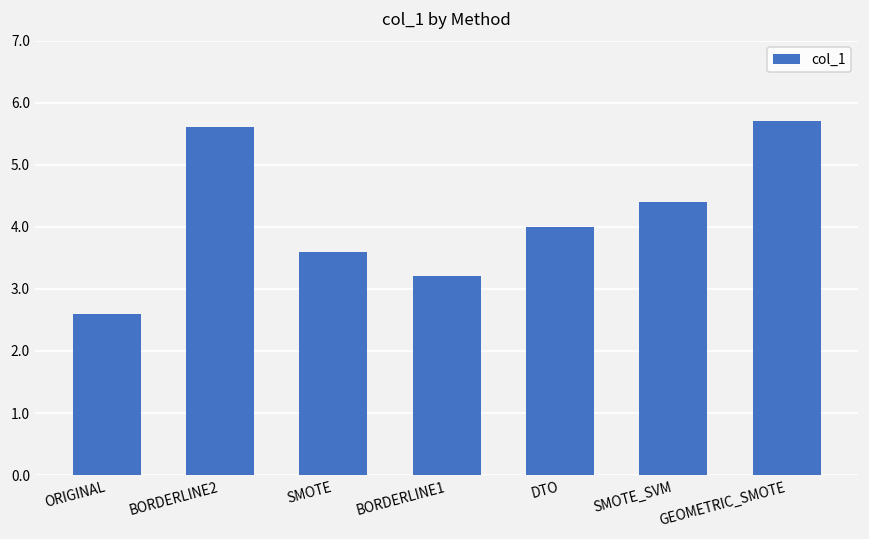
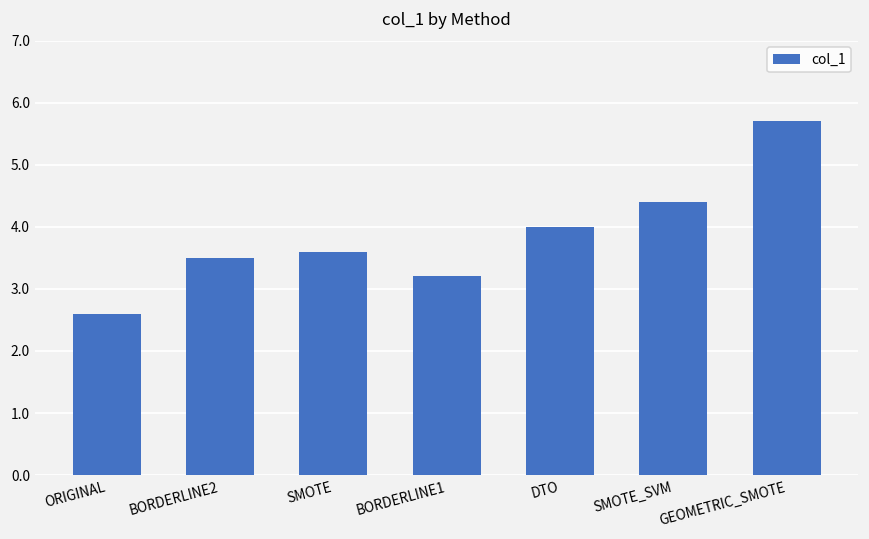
BORDERLINE2: 5.6 -> 3.5
